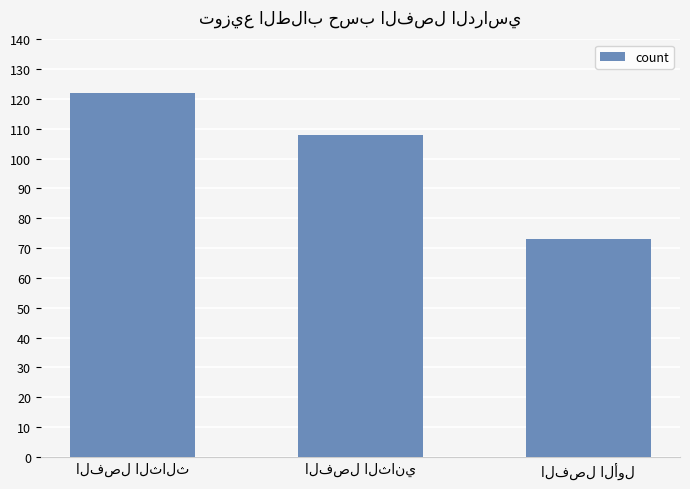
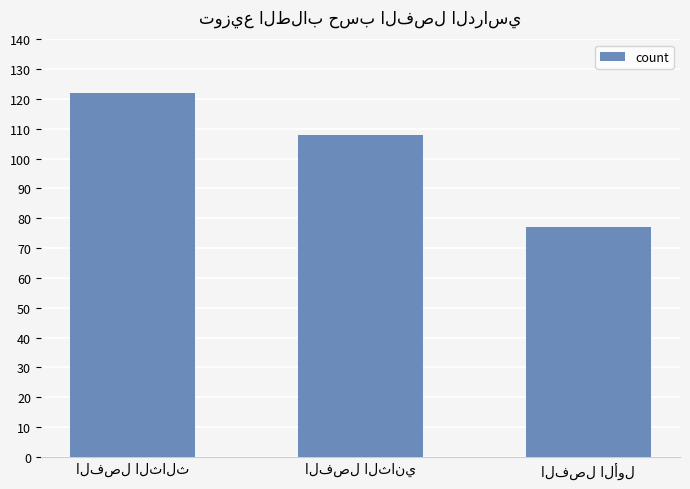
الفصل الأول: 73 -> 77
